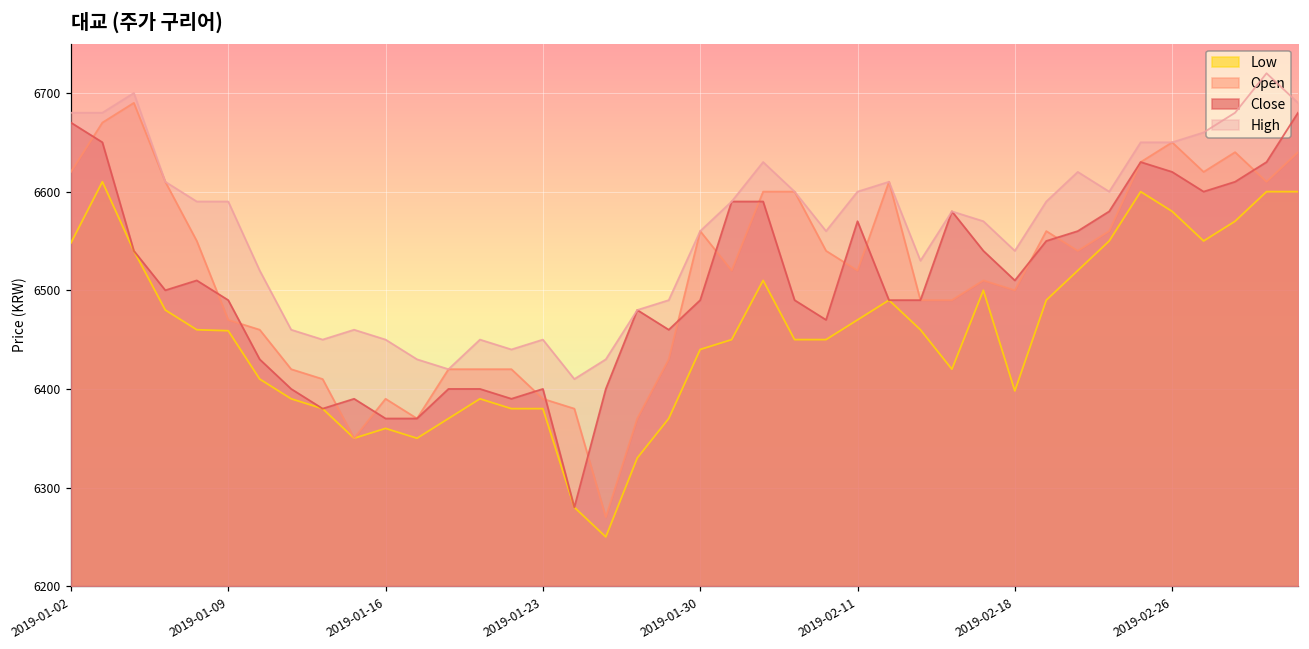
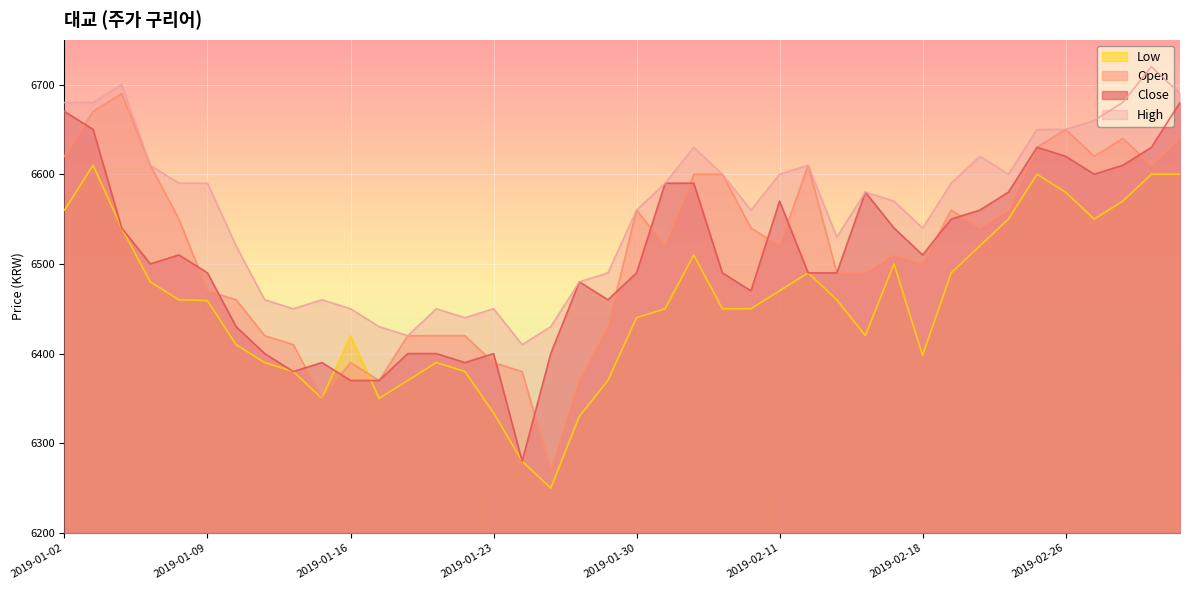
Low, 2019-01-02: 6550 -> 6560
Low, 2019-01-16: 6360 -> 6420
Low, 2019-01-23: 6380 -> 6330
